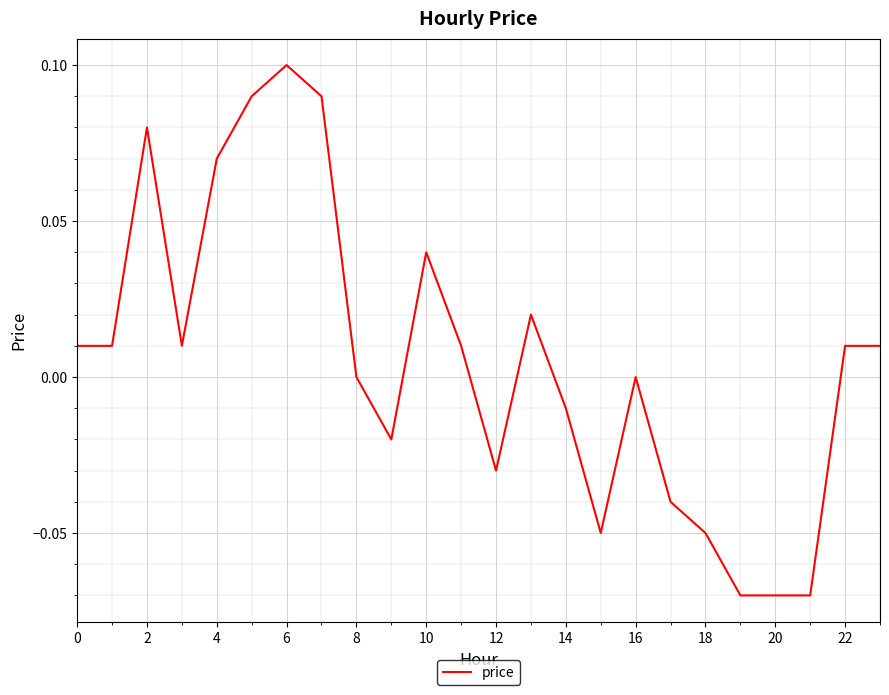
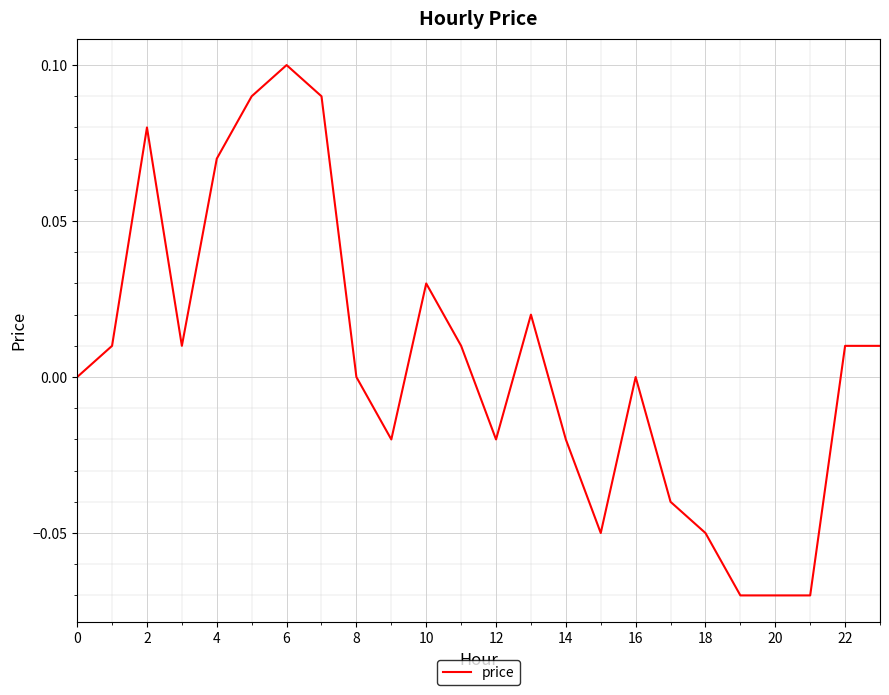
0: 0.01 -> 0.00
10: 0.04 -> 0.03
12: -0.03 -> -0.02
14: -0.01 -> -0.02
